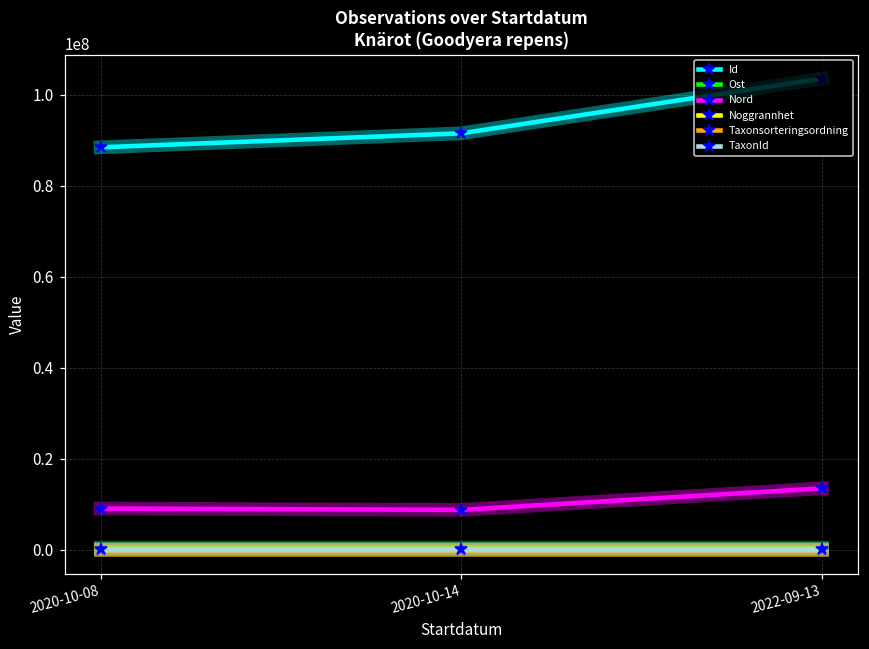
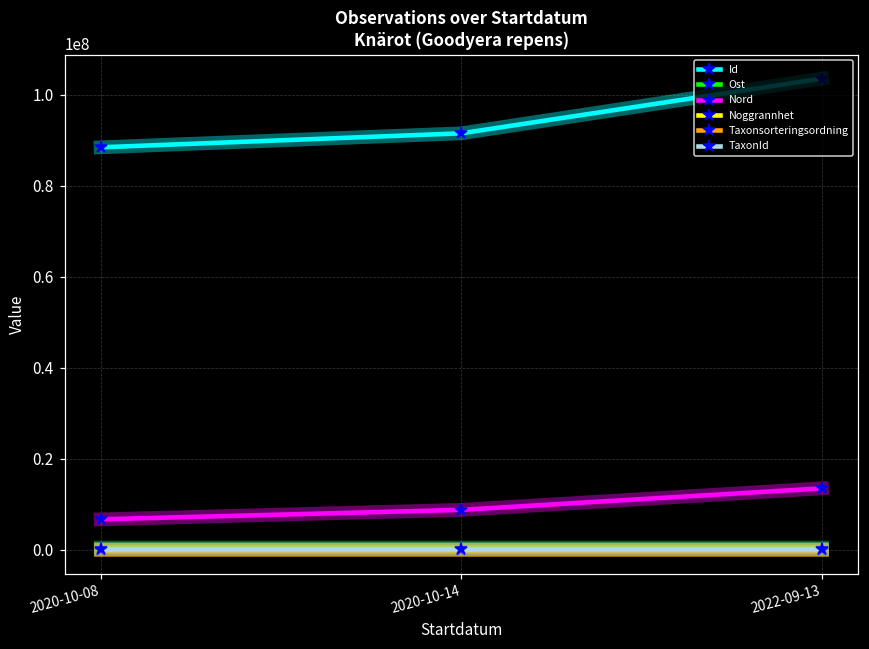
Nord, 2020-10-08: 9000000 -> 7000000
